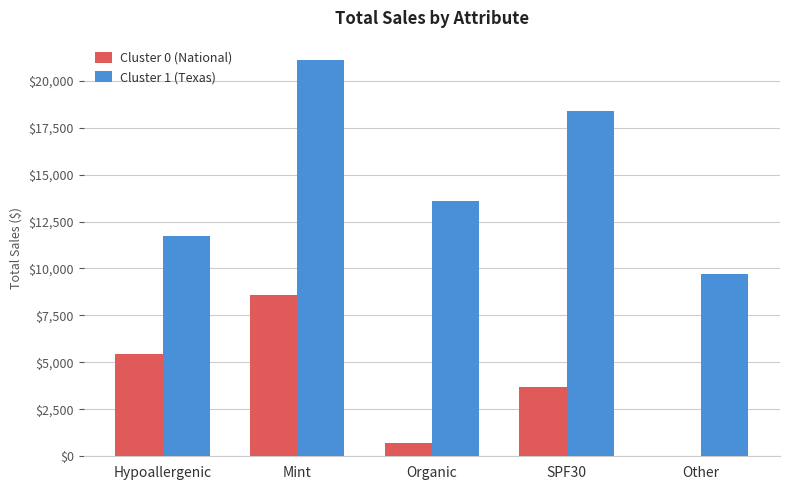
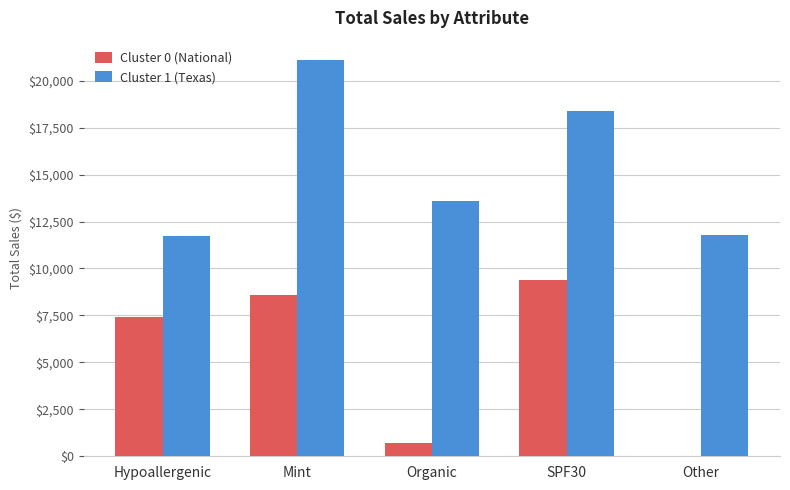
Cluster 0 (National), Hypoallergenic: $5,400 -> $7,400
Cluster 0 (National), SPF30: $3,700 -> $9,400
Cluster 1 (Texas), Other: $9,700 -> $11,800
